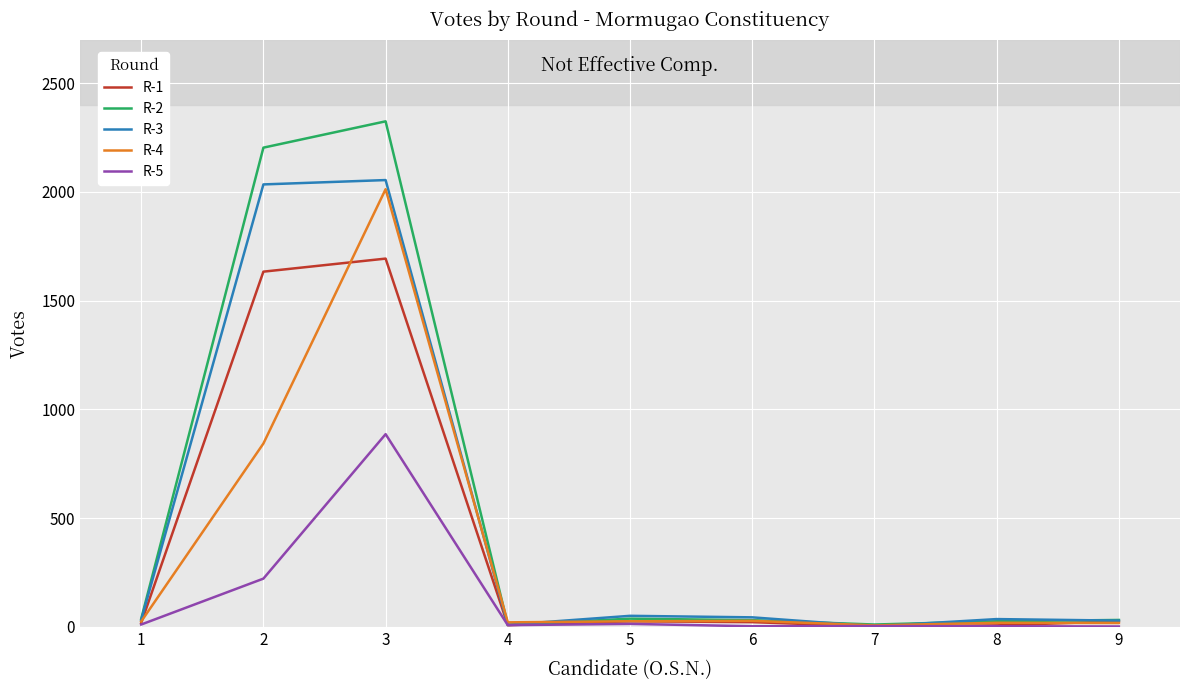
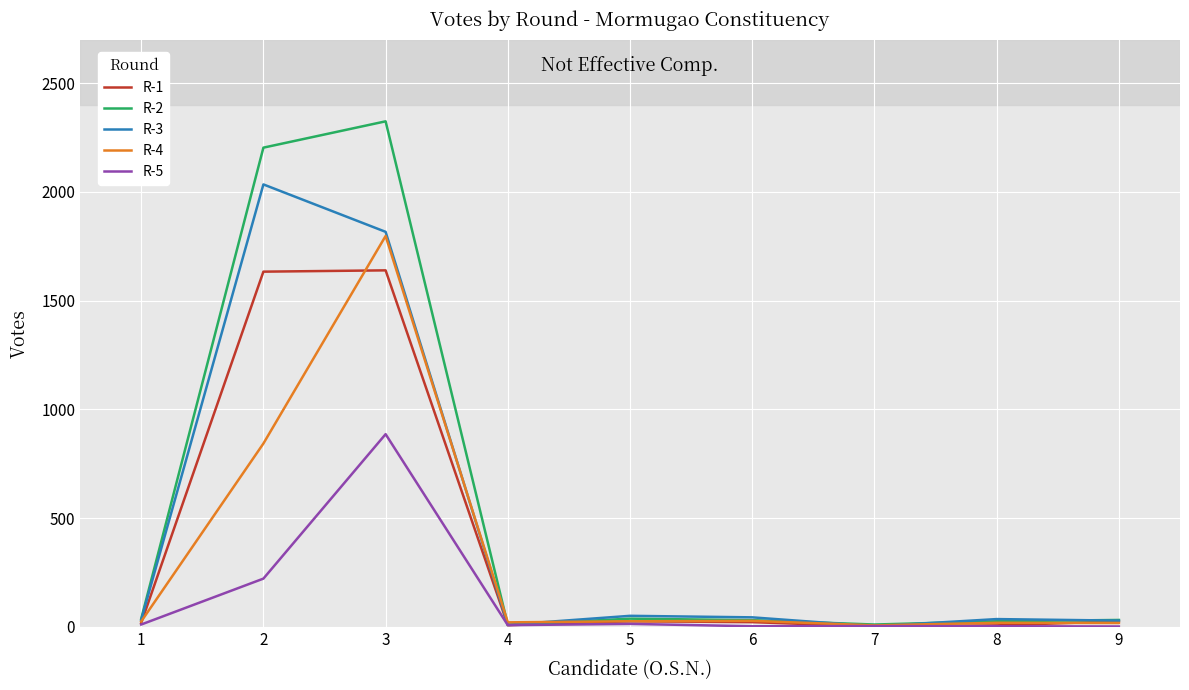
R-1, 3: 1690 -> 1640
R-3, 3: 2050 -> 1820
R-4, 3: 2010 -> 1800
